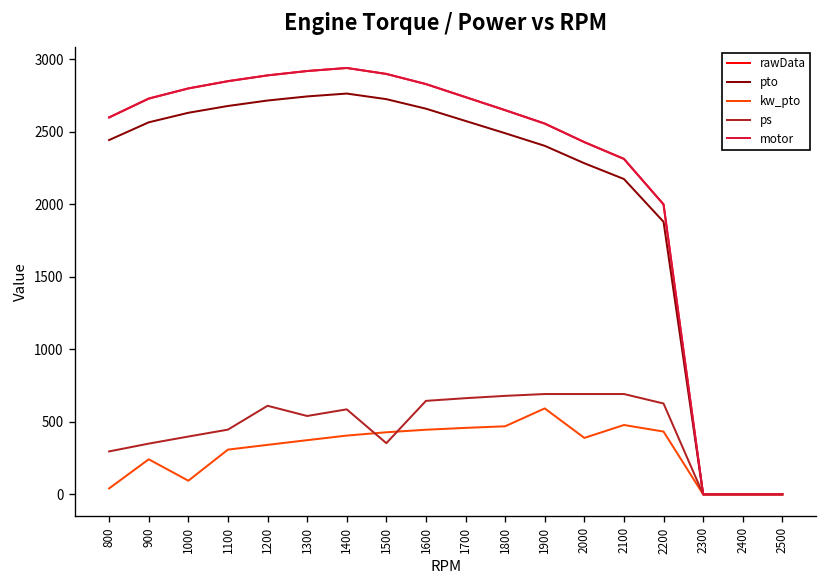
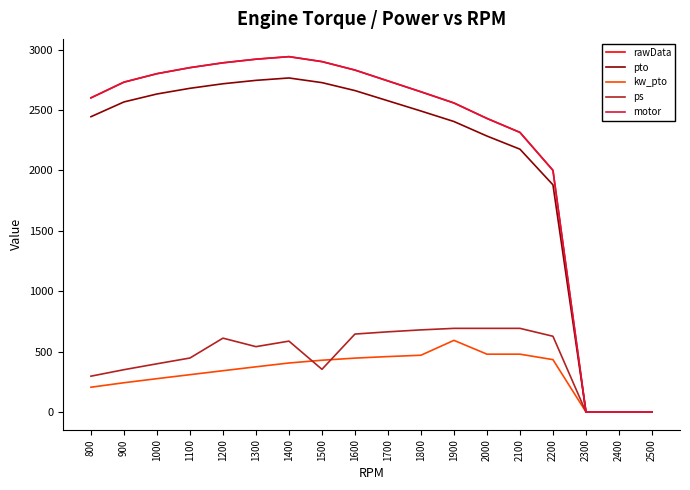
kw_pto, 800: 40 -> 200
kw_pto, 1000: 90 -> 280
kw_pto, 2000: 390 -> 480
